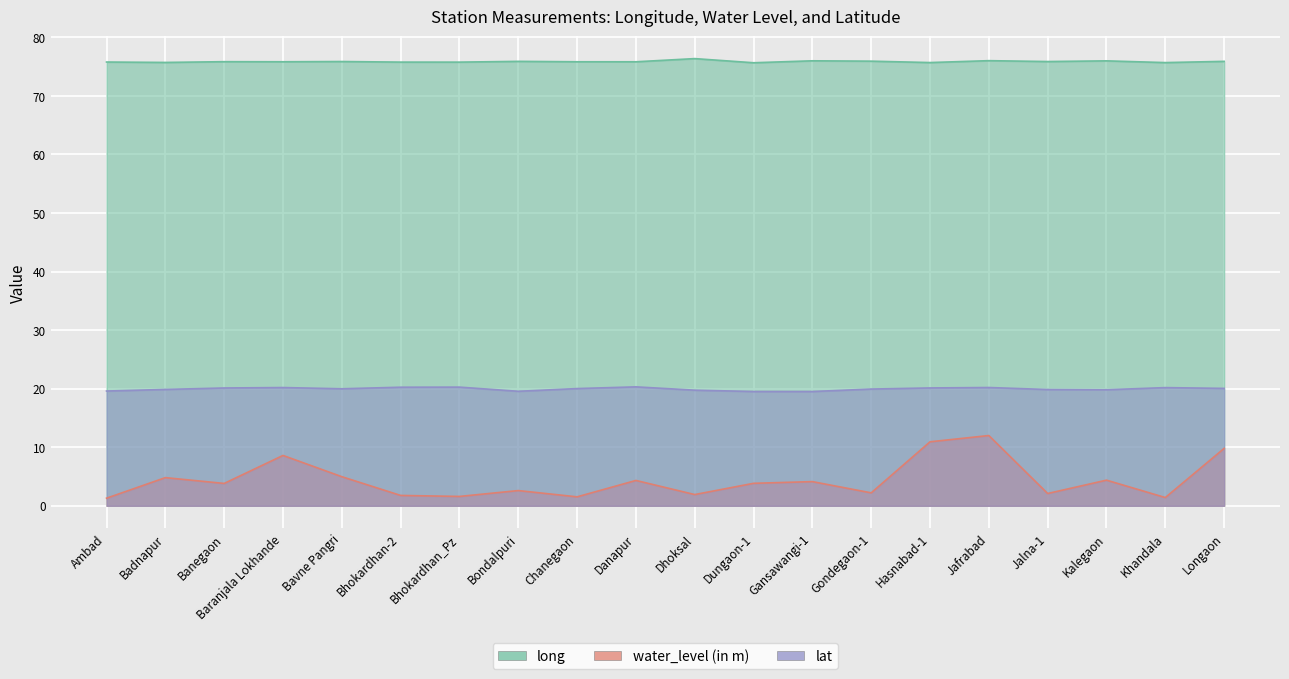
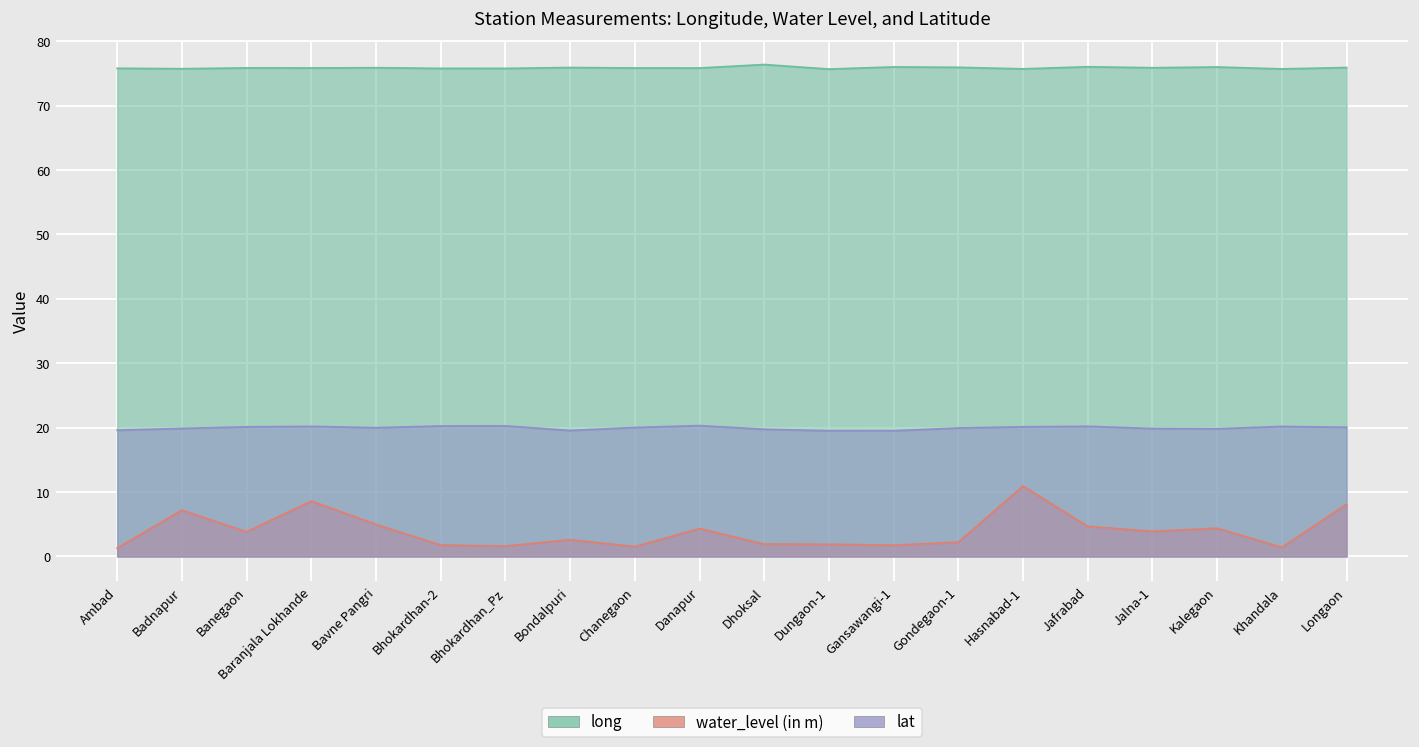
water_level (in m), Badnapur: 5 -> 7
water_level (in m), Dungaon-1: 4 -> 2
water_level (in m), Gansawangi-1: 4 -> 2
water_level (in m), Jafrabad: 12 -> 5
water_level (in m), Jalna-1: 2 -> 4
water_level (in m), Longaon: 10 -> 8
